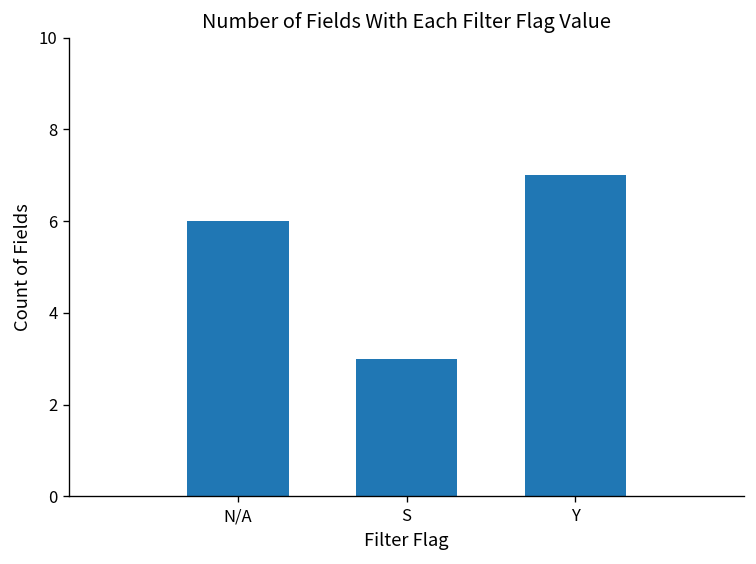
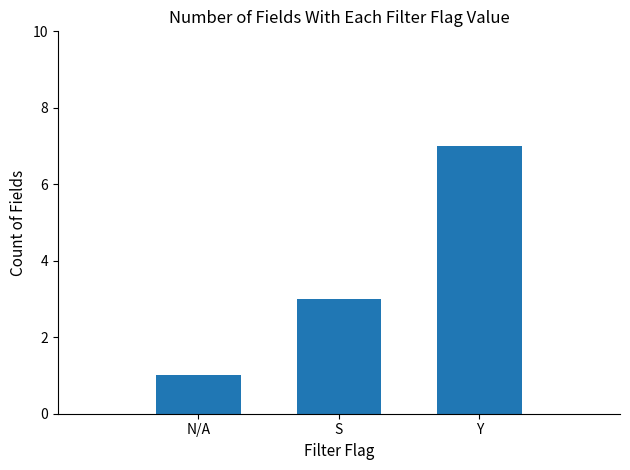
N/A: 6 -> 1
